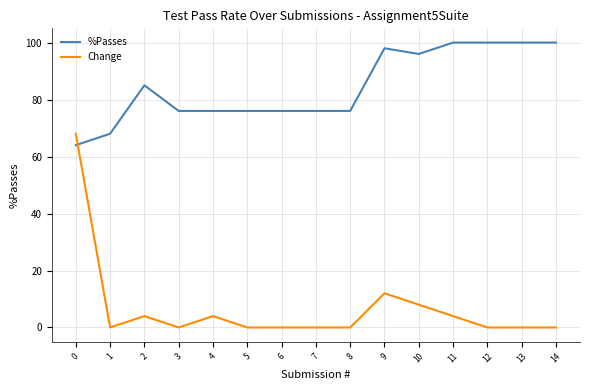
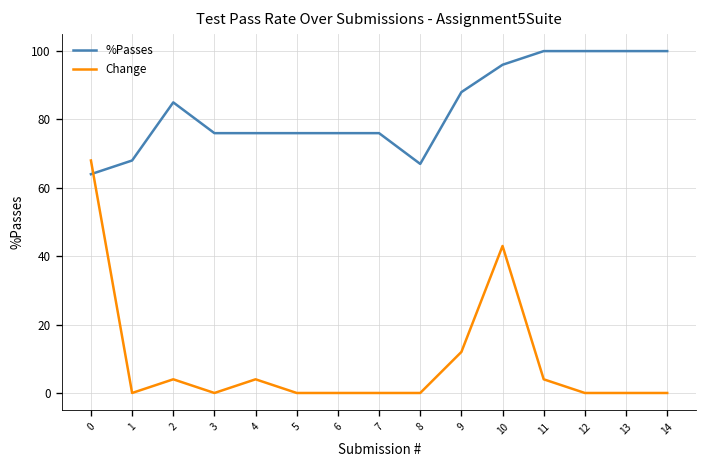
%Passes, 8: 76 -> 67
%Passes, 9: 98 -> 88
Change, 10: 8 -> 43
